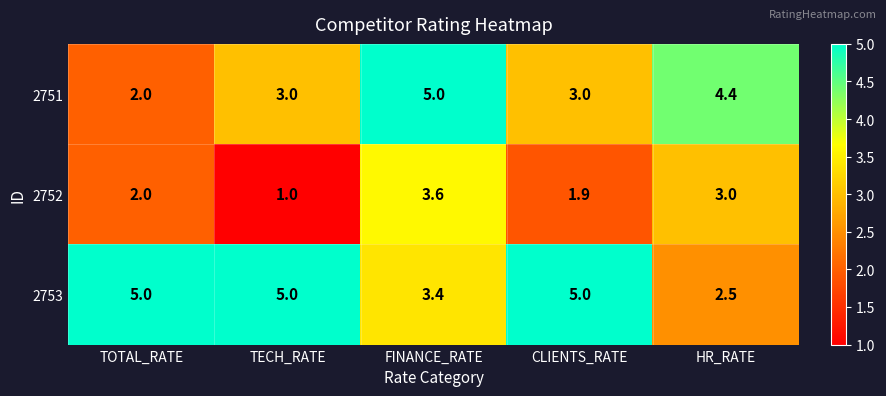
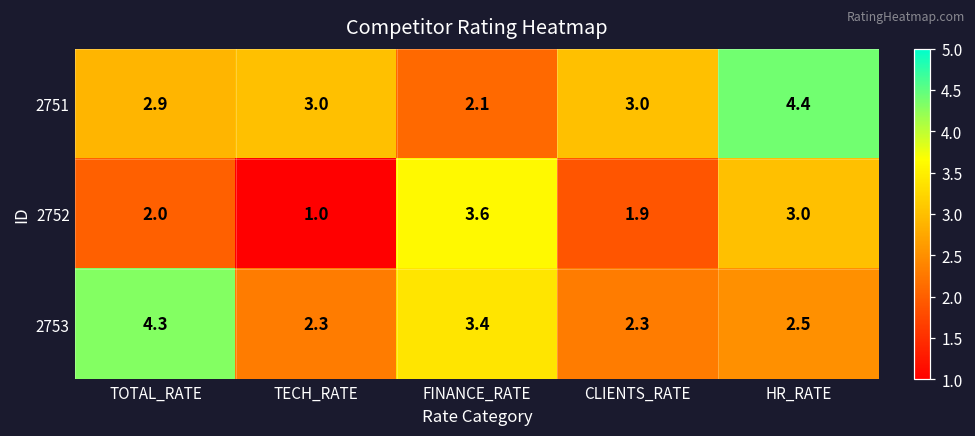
2751, TOTAL_RATE: 2.0 -> 2.9
2751, FINANCE_RATE: 5.0 -> 2.1
2753, TOTAL_RATE: 5.0 -> 4.3
2753, TECH_RATE: 5.0 -> 2.3
2753, CLIENTS_RATE: 5.0 -> 2.3
